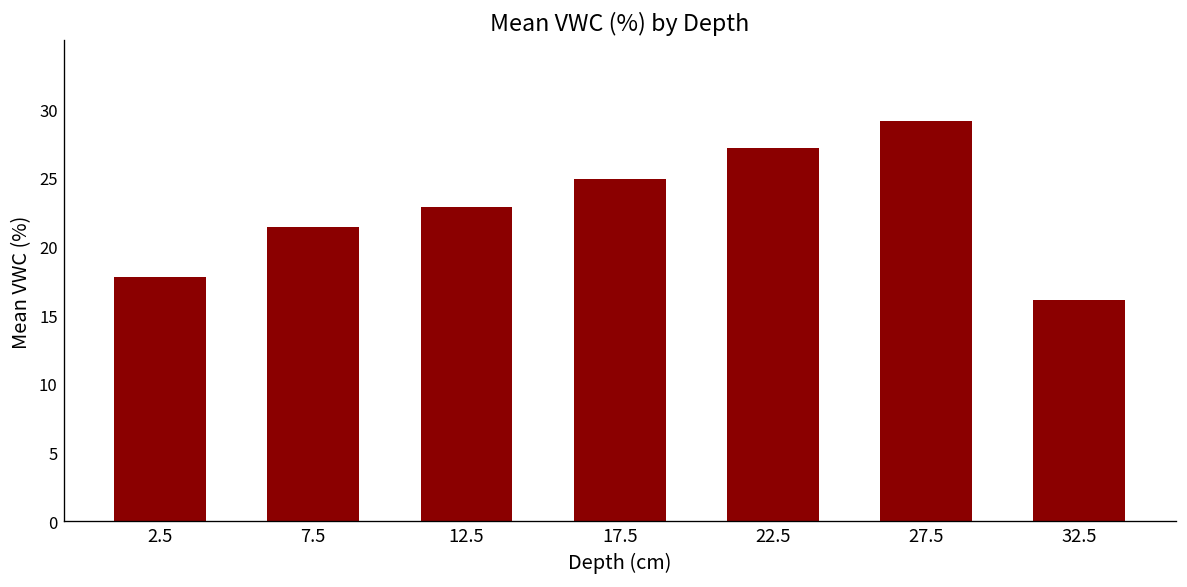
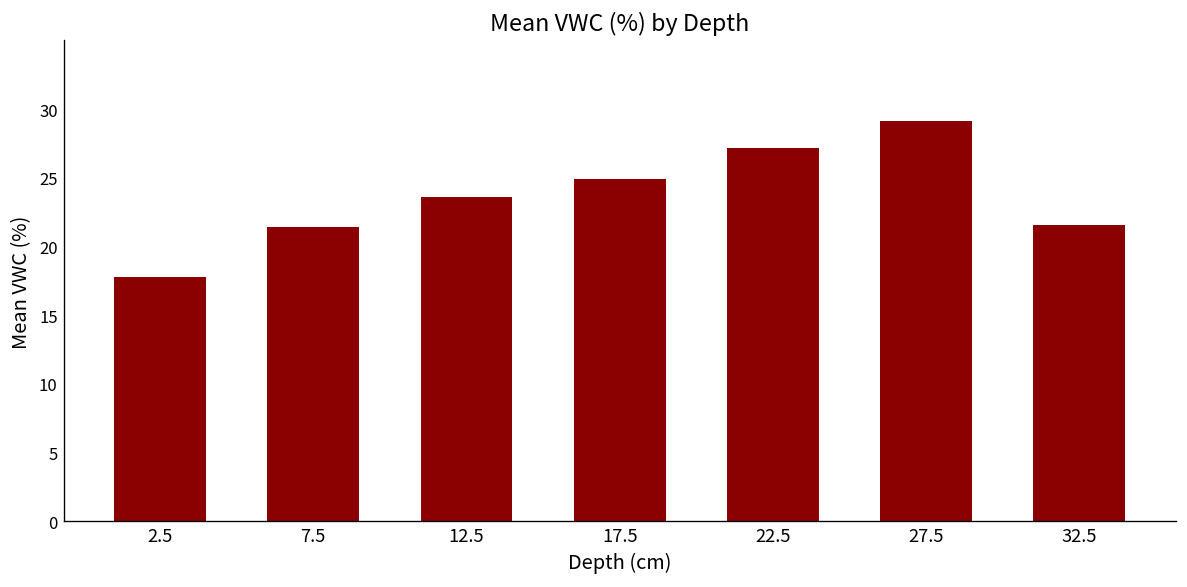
12.5: 22.9 -> 23.6
32.5: 16.1 -> 21.6
